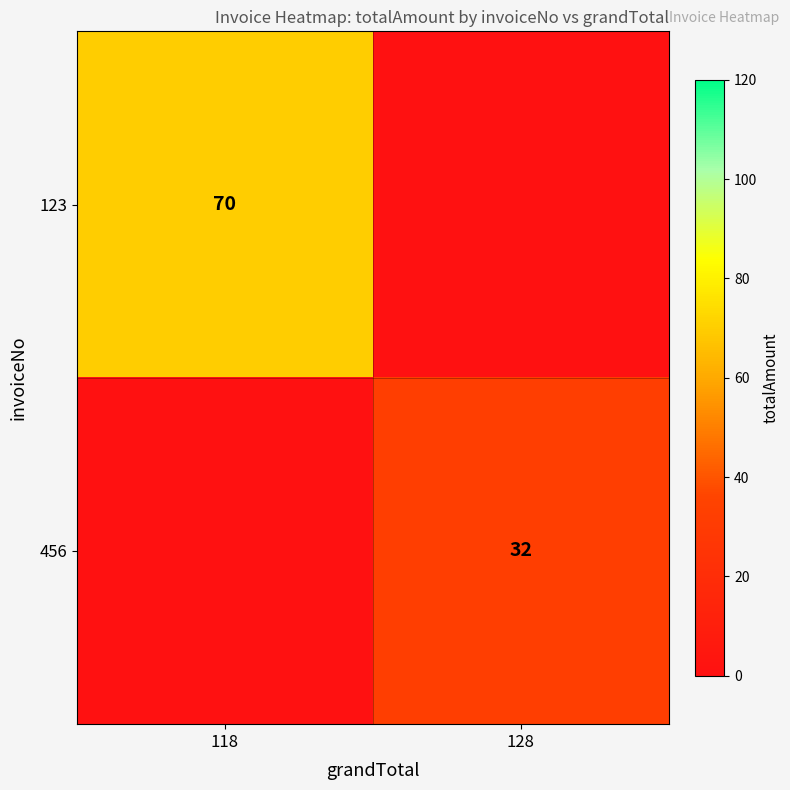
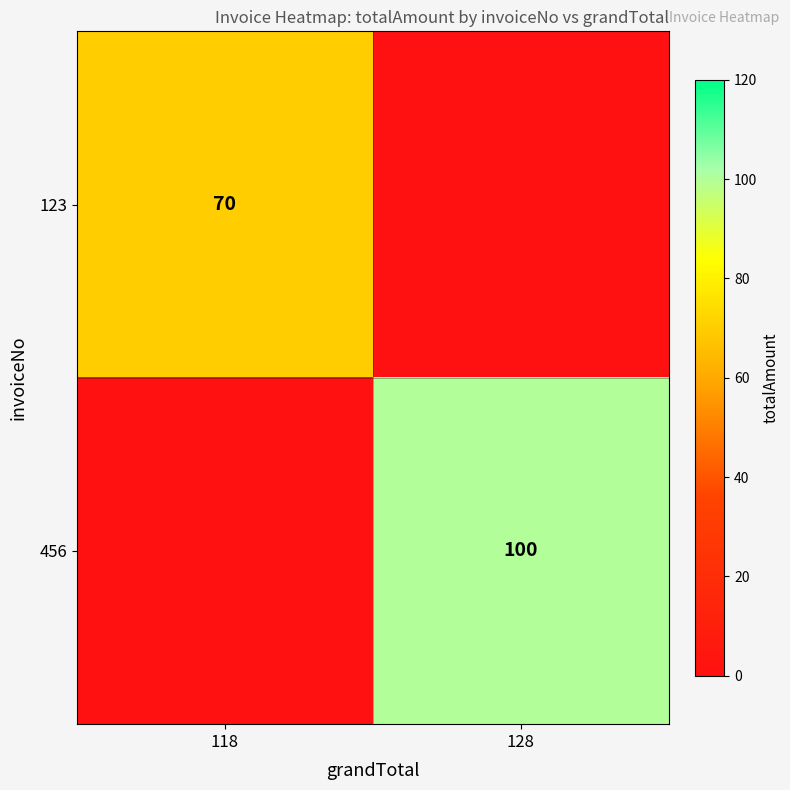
456, 128: 32 -> 100
